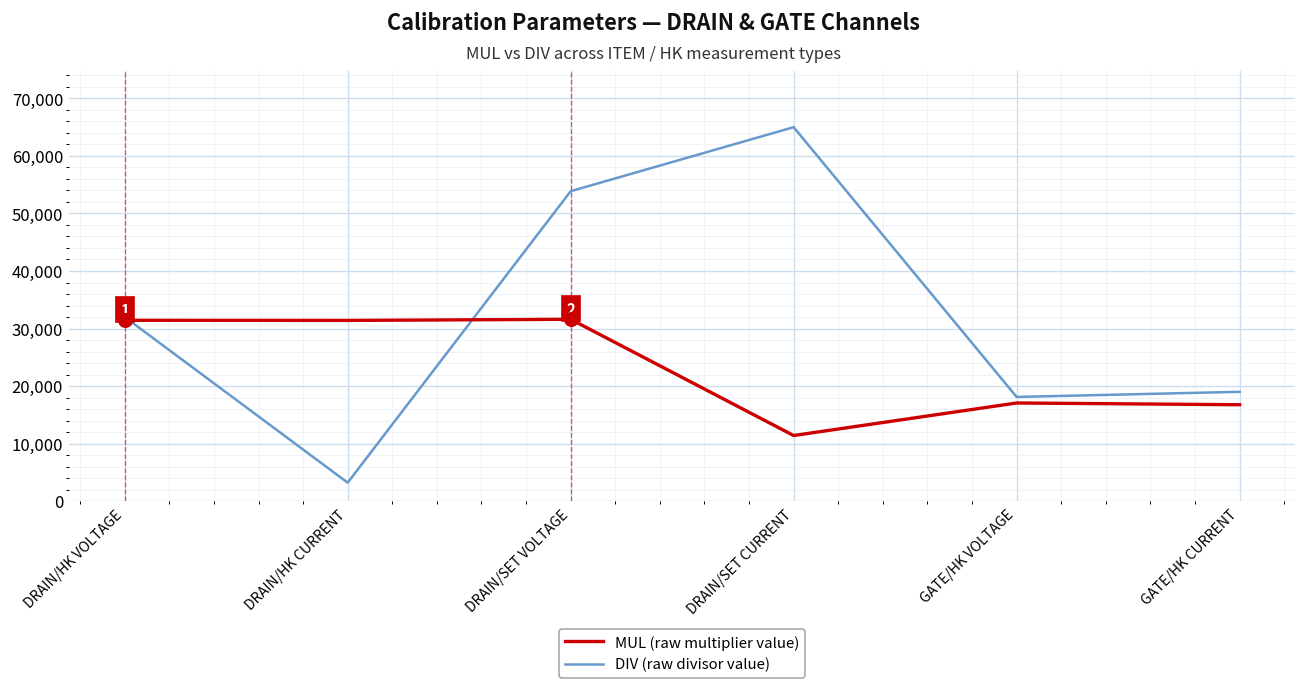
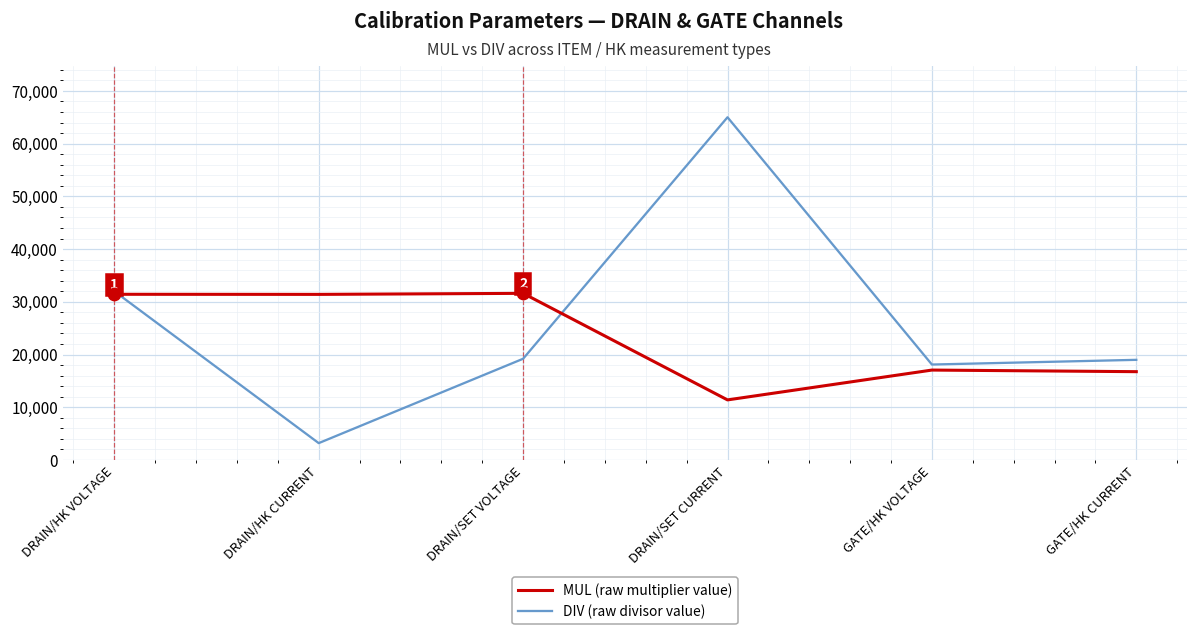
DIV (raw divisor value), DRAIN/SET VOLTAGE: 54,000 -> 19,000
